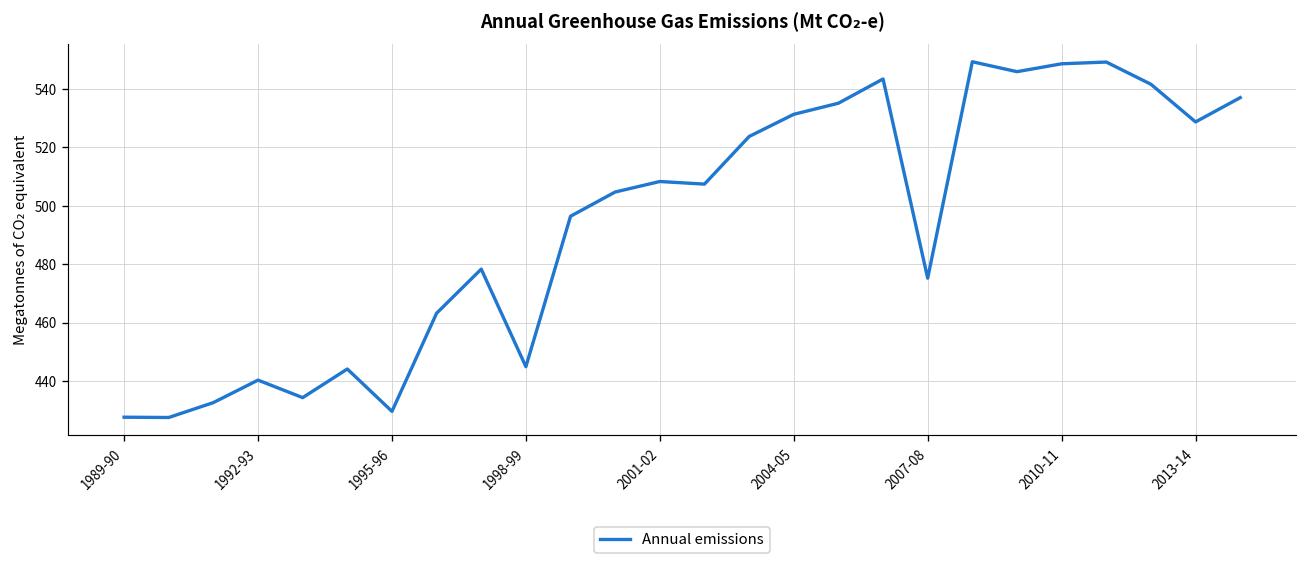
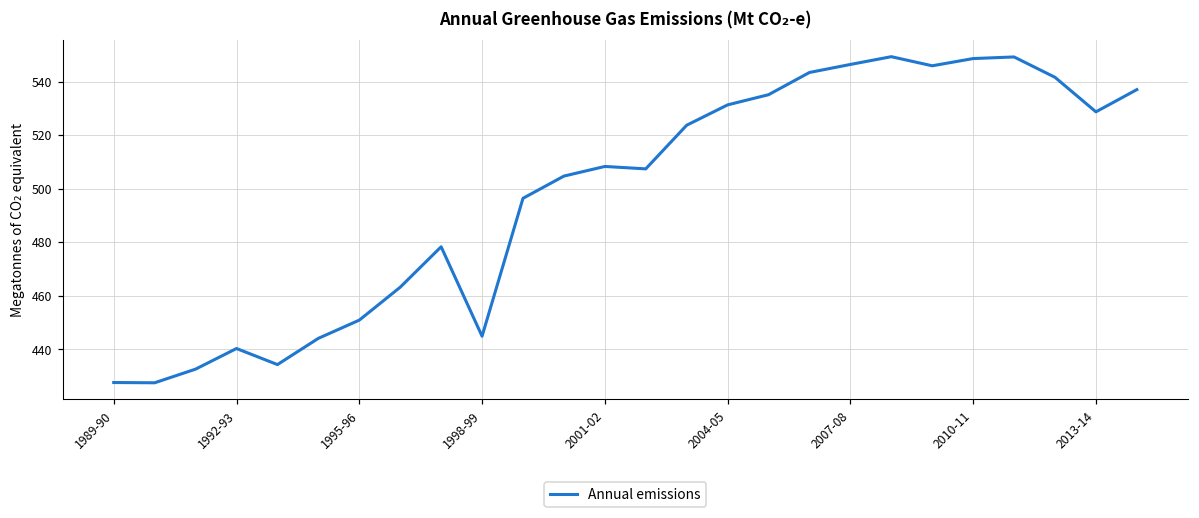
1995-96: 430 -> 451
2007-08: 475 -> 546
